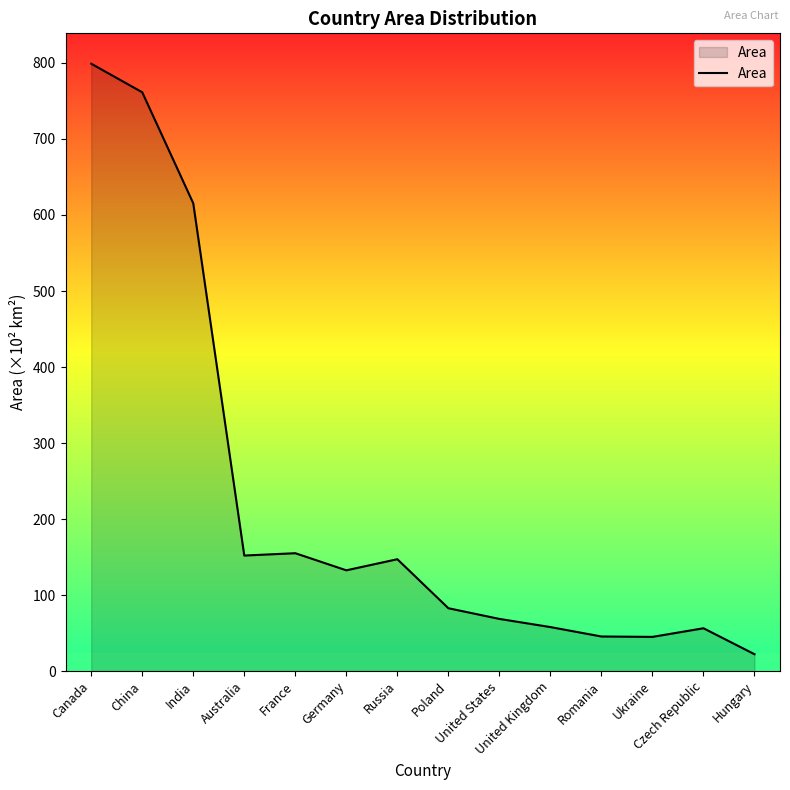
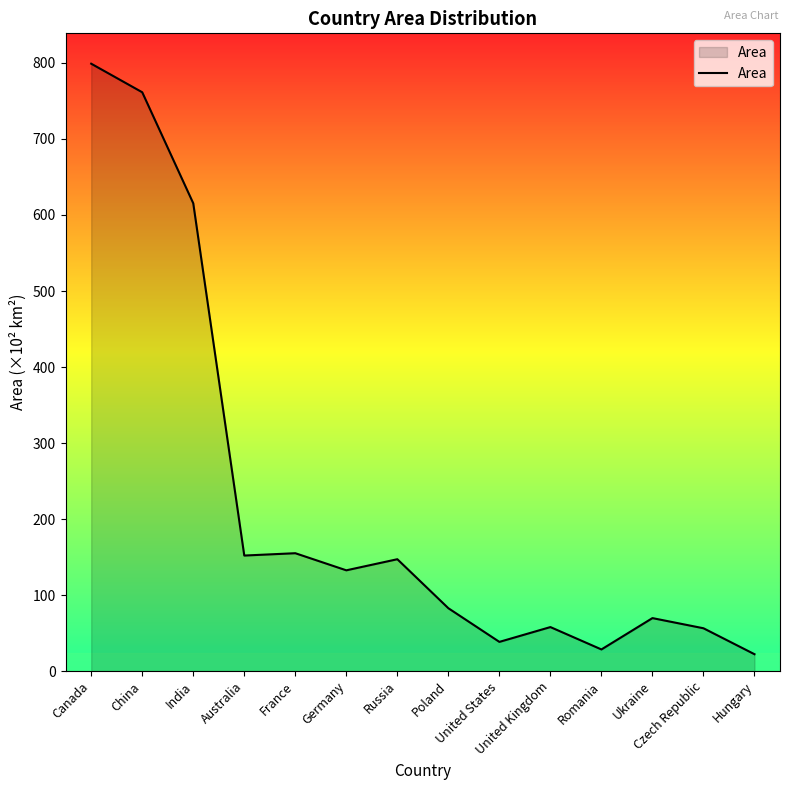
United States: 70 -> 40
Romania: 50 -> 30
Ukraine: 40 -> 70
